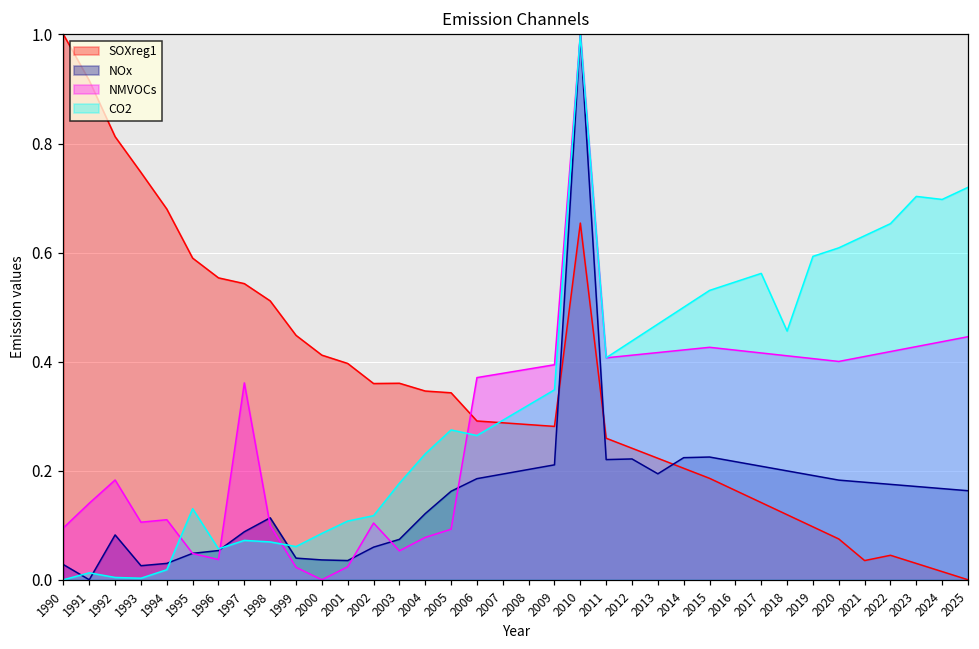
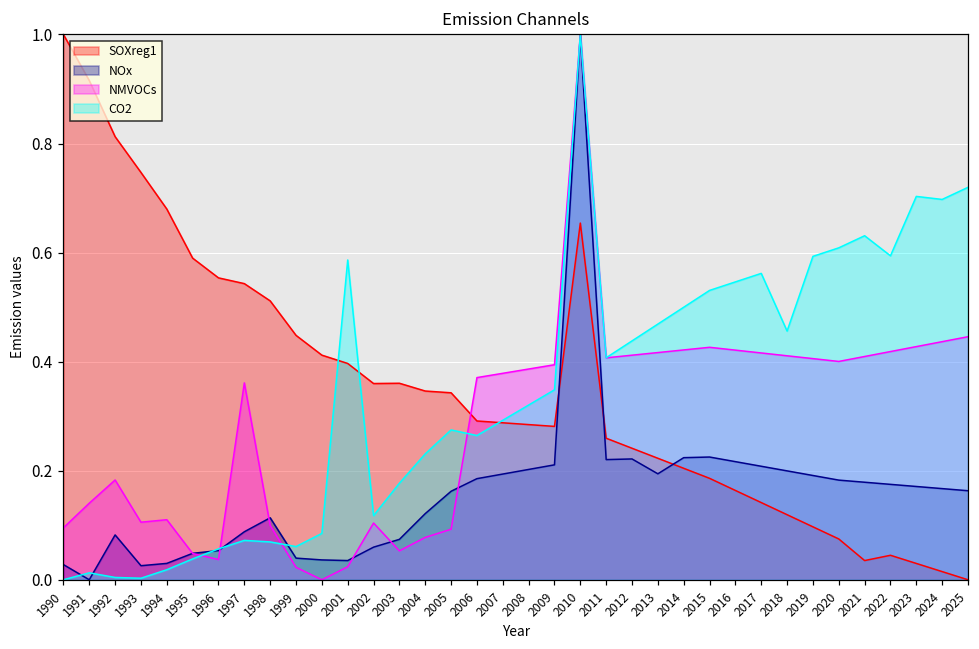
CO2, 1995: 0.13 -> 0.04
CO2, 2001: 0.11 -> 0.59
CO2, 2022: 0.65 -> 0.59
